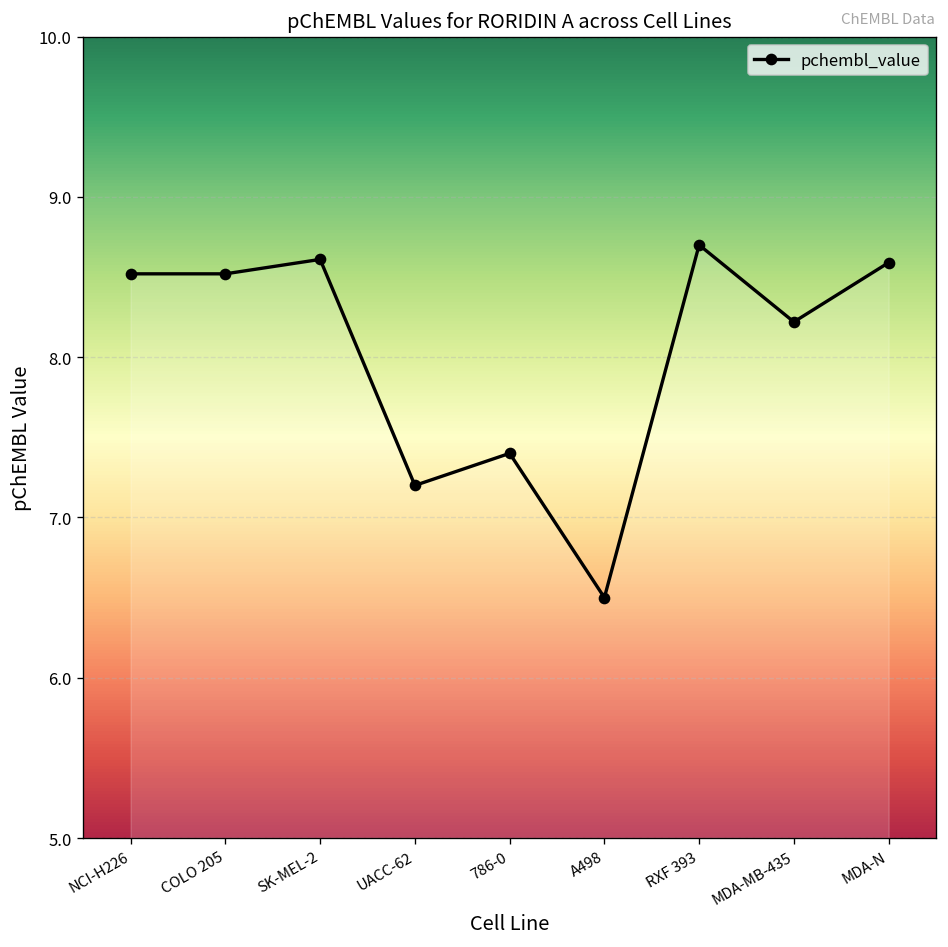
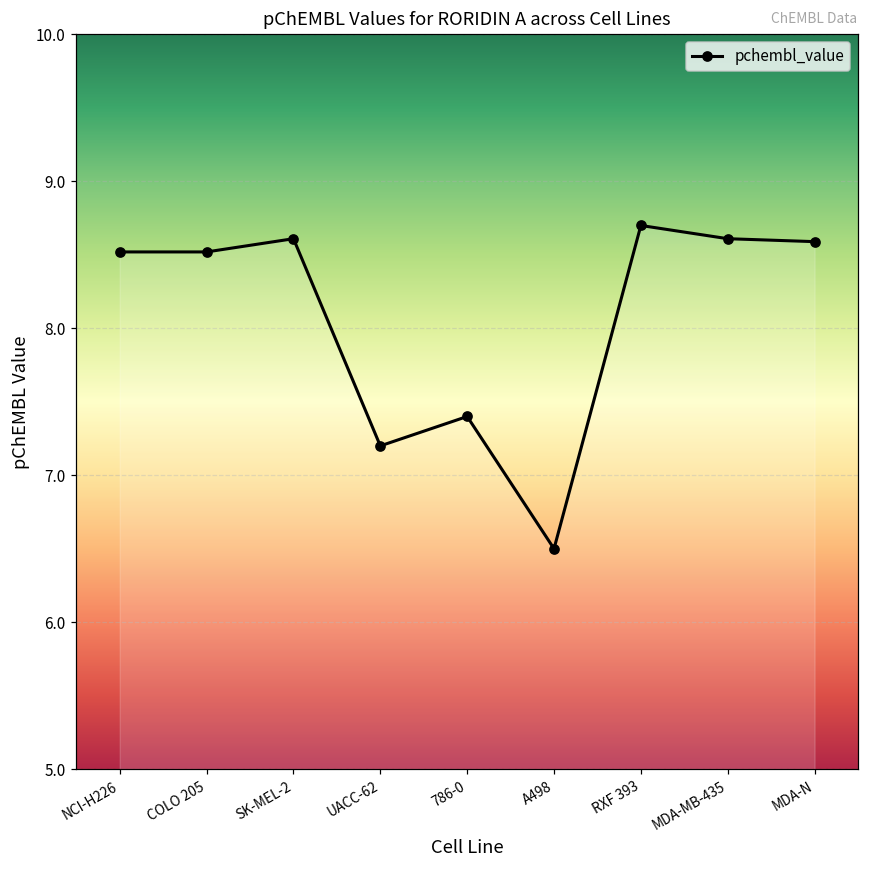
MDA-MB-435: 8.22 -> 8.61
